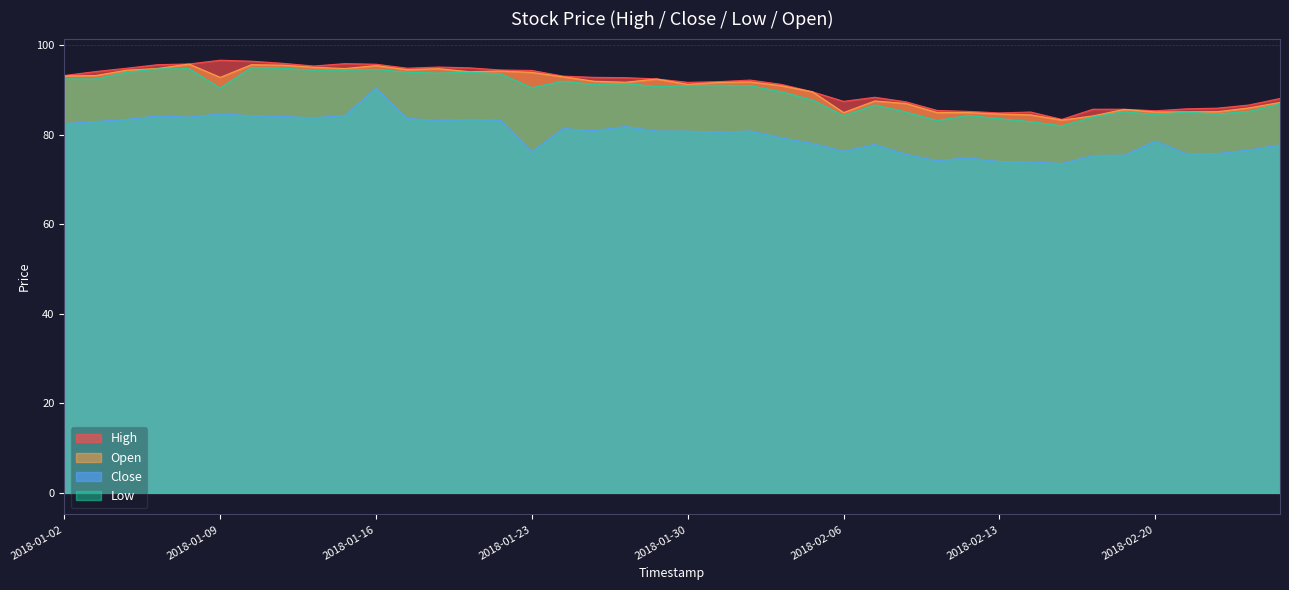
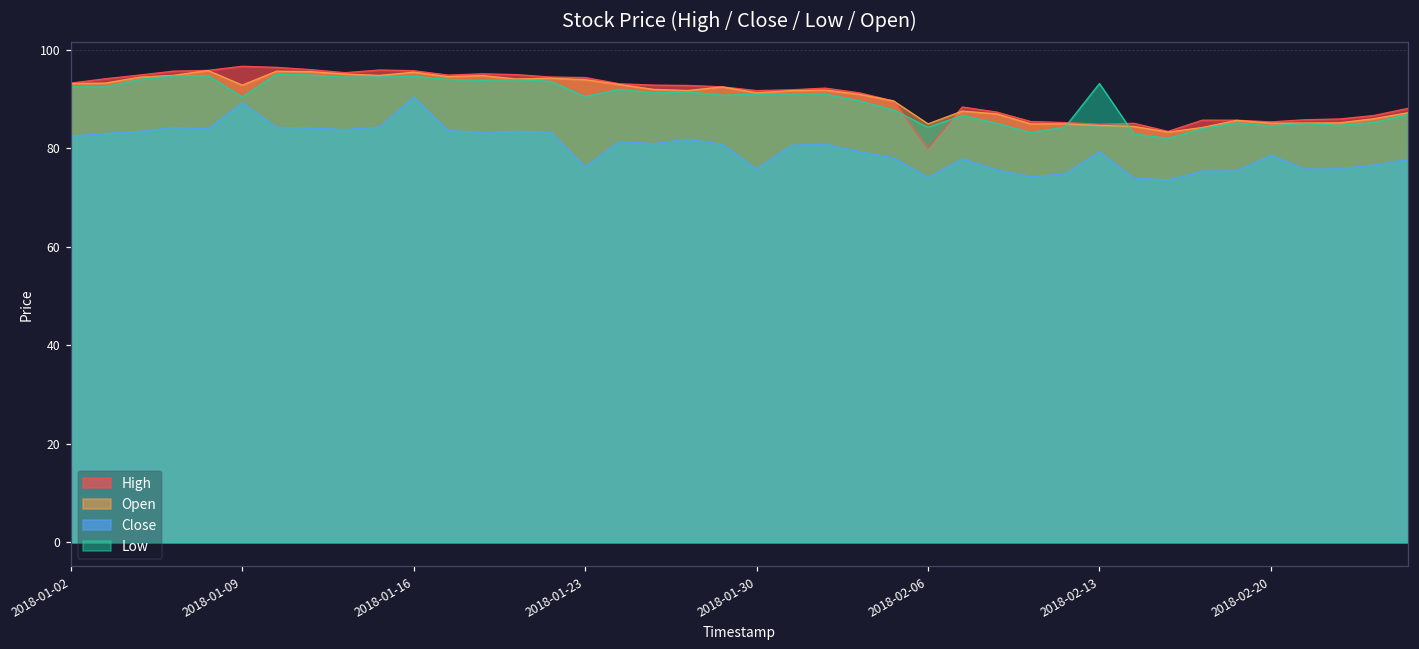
Close, 2018-01-09: 85 -> 89
Close, 2018-01-30: 81 -> 76
High, 2018-02-06: 88 -> 80
Close, 2018-02-06: 76 -> 74
Close, 2018-02-13: 74 -> 79
Low, 2018-02-13: 84 -> 93
